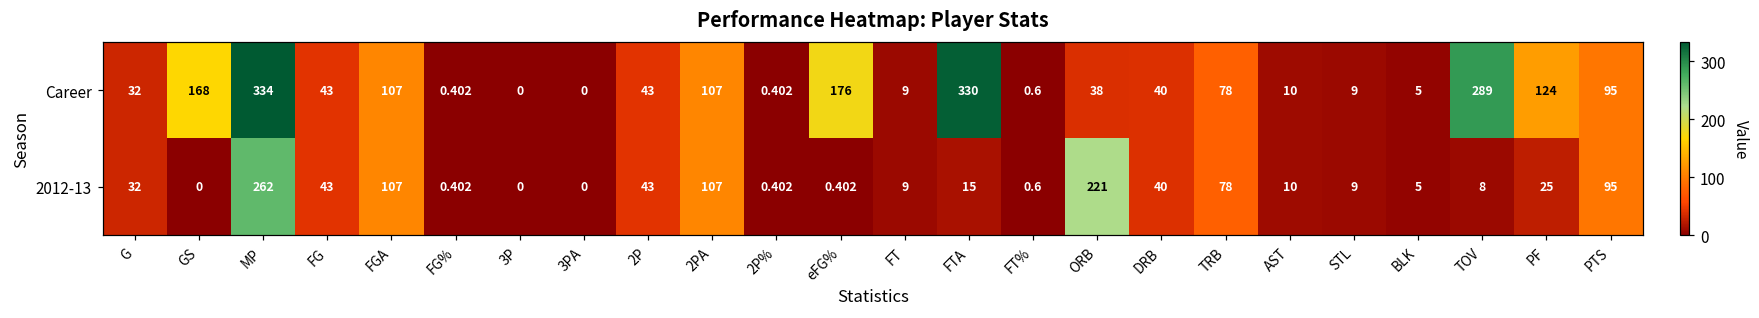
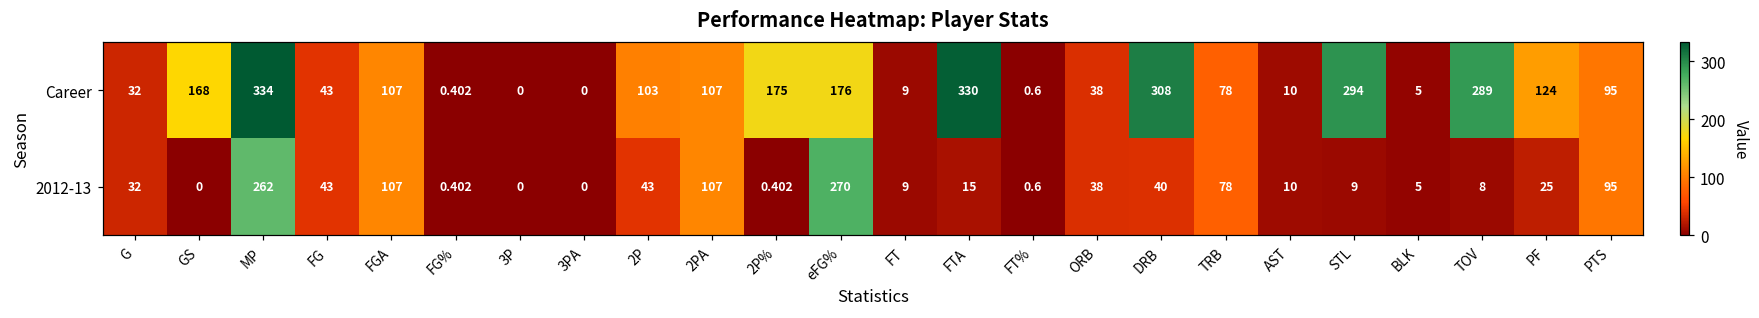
Career, 2P: 43 -> 103
Career, 2P%: 0.402 -> 175
Career, DRB: 40 -> 308
Career, STL: 9 -> 294
2012-13, eFG%: 0.402 -> 270
2012-13, ORB: 221 -> 38
